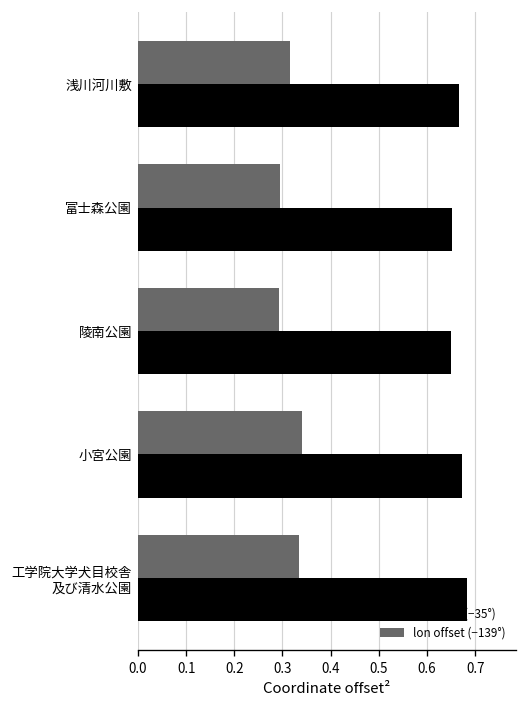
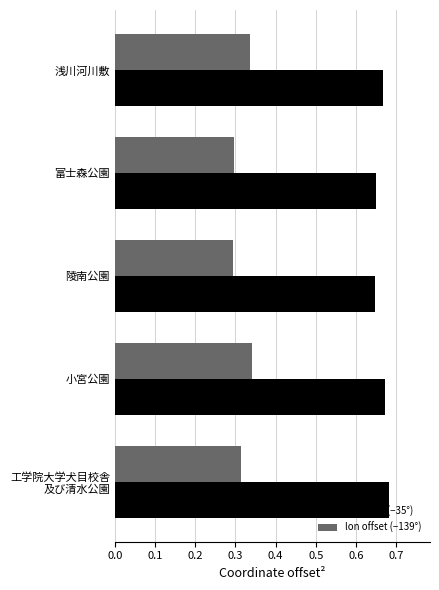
lon offset (−139°), 浅川河川敷: 0.32 -> 0.34
lon offset (−139°), 工学院大学犬目校舎 及び清水公園: 0.34 -> 0.31
